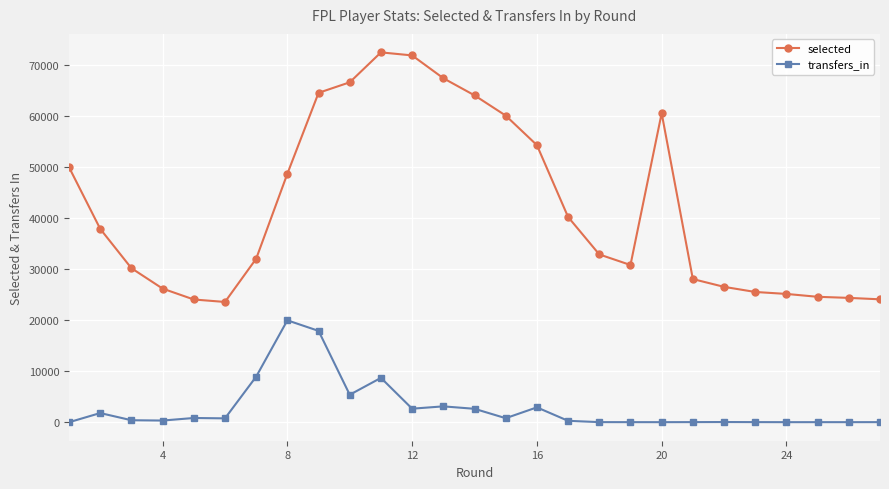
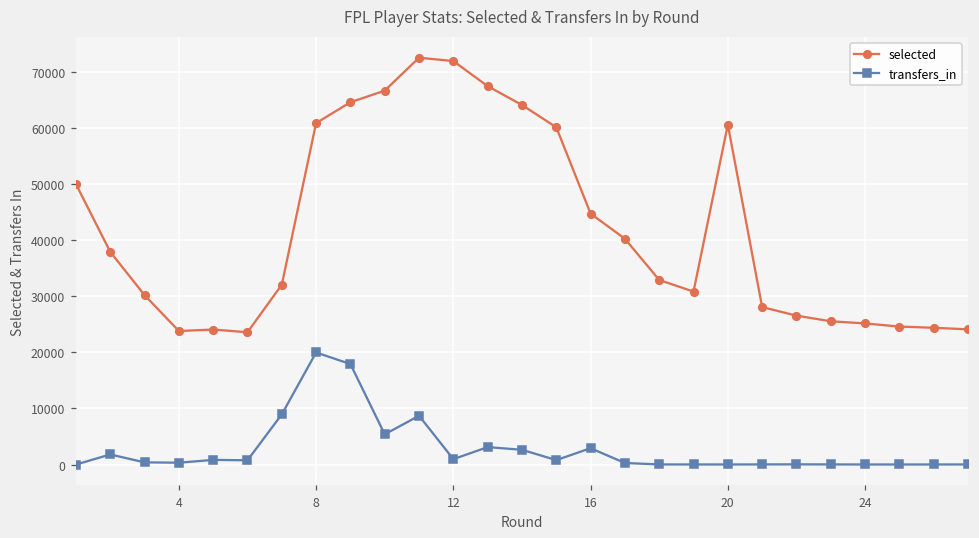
selected, 4: 26000 -> 24000
selected, 8: 49000 -> 61000
transfers_in, 12: 3000 -> 1000
selected, 16: 54000 -> 45000
